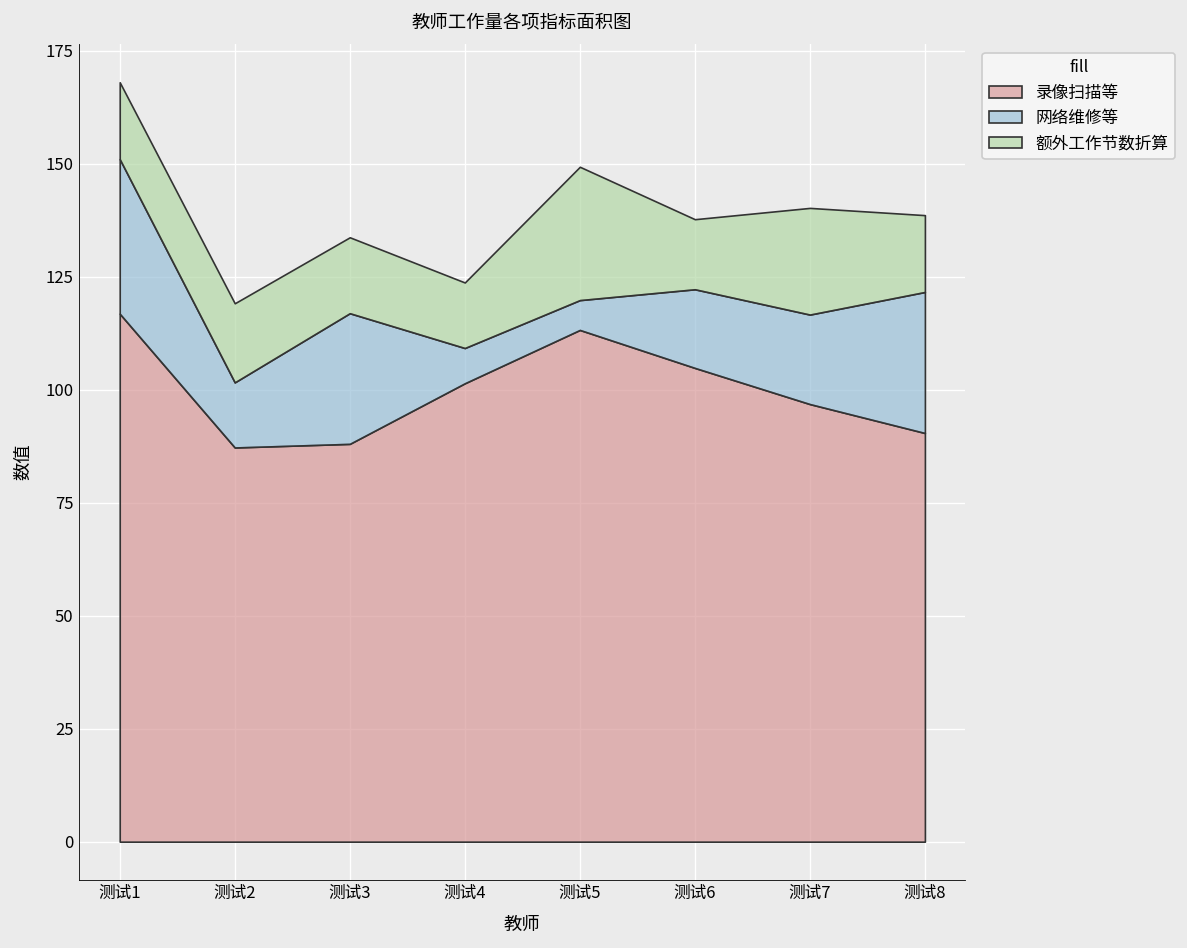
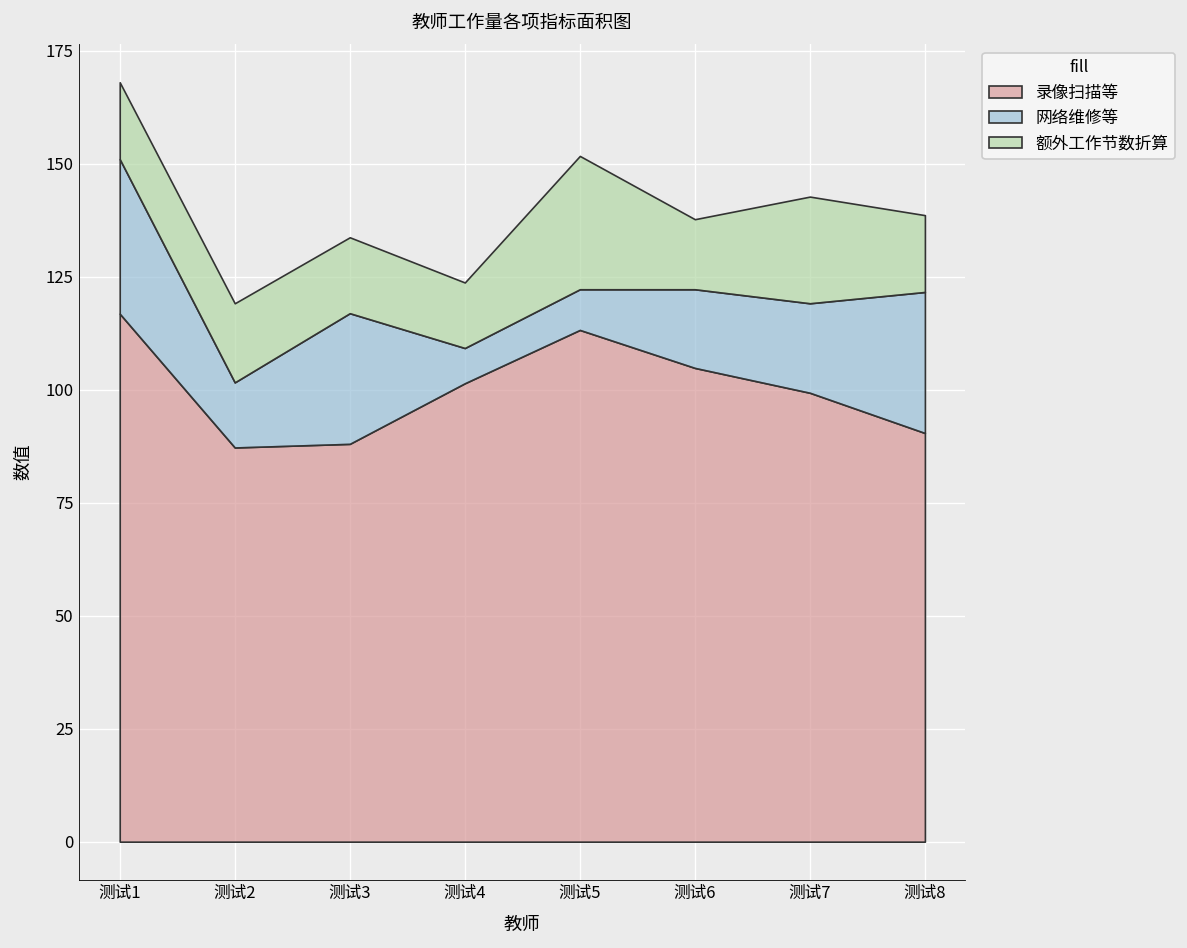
网络维修等, 测试5: 7 -> 9
录像扫描等, 测试7: 97 -> 99
